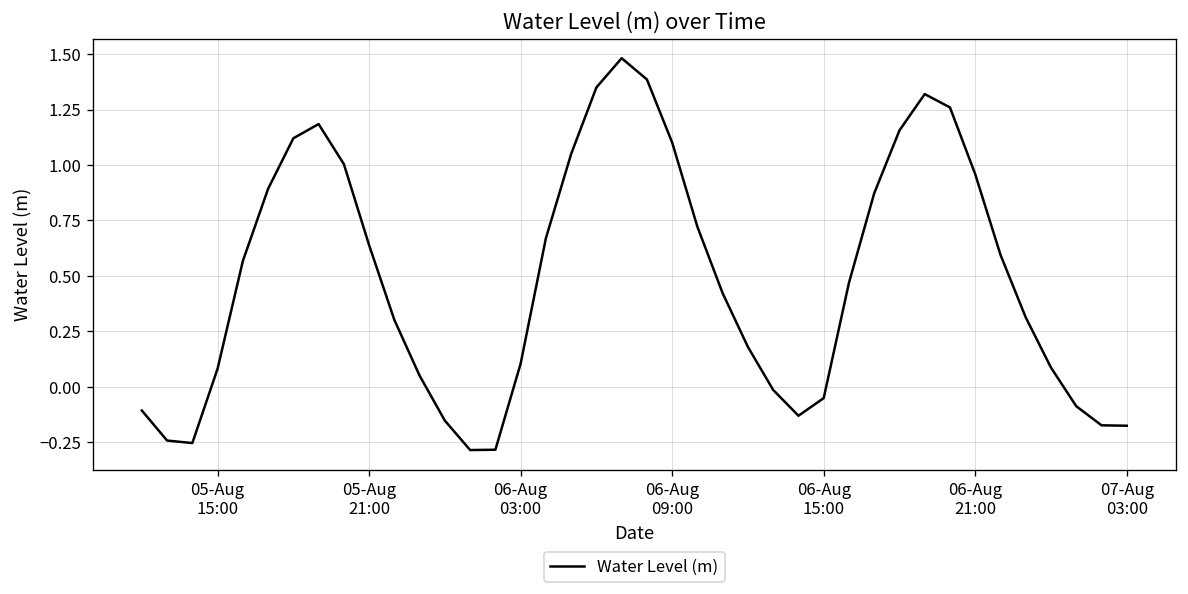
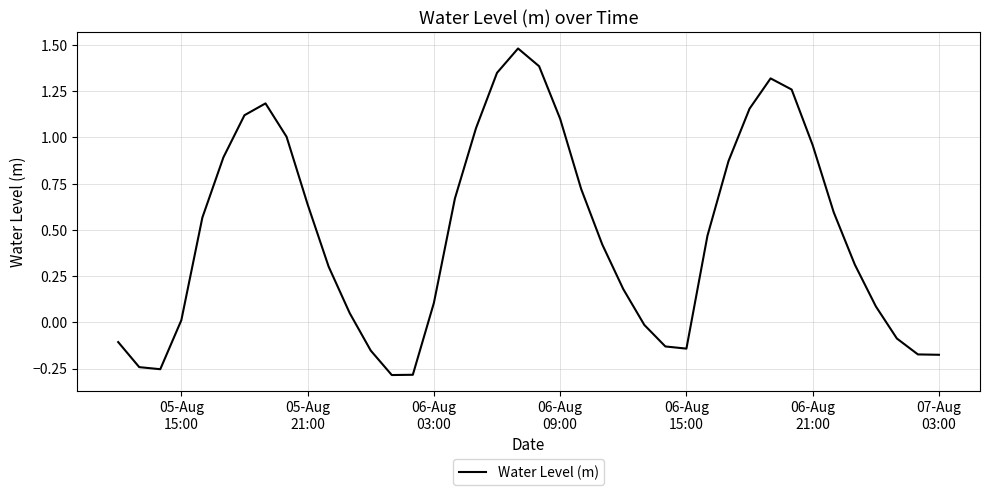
05-Aug 15:00: 0.08 -> 0.01
06-Aug 15:00: -0.05 -> -0.14
